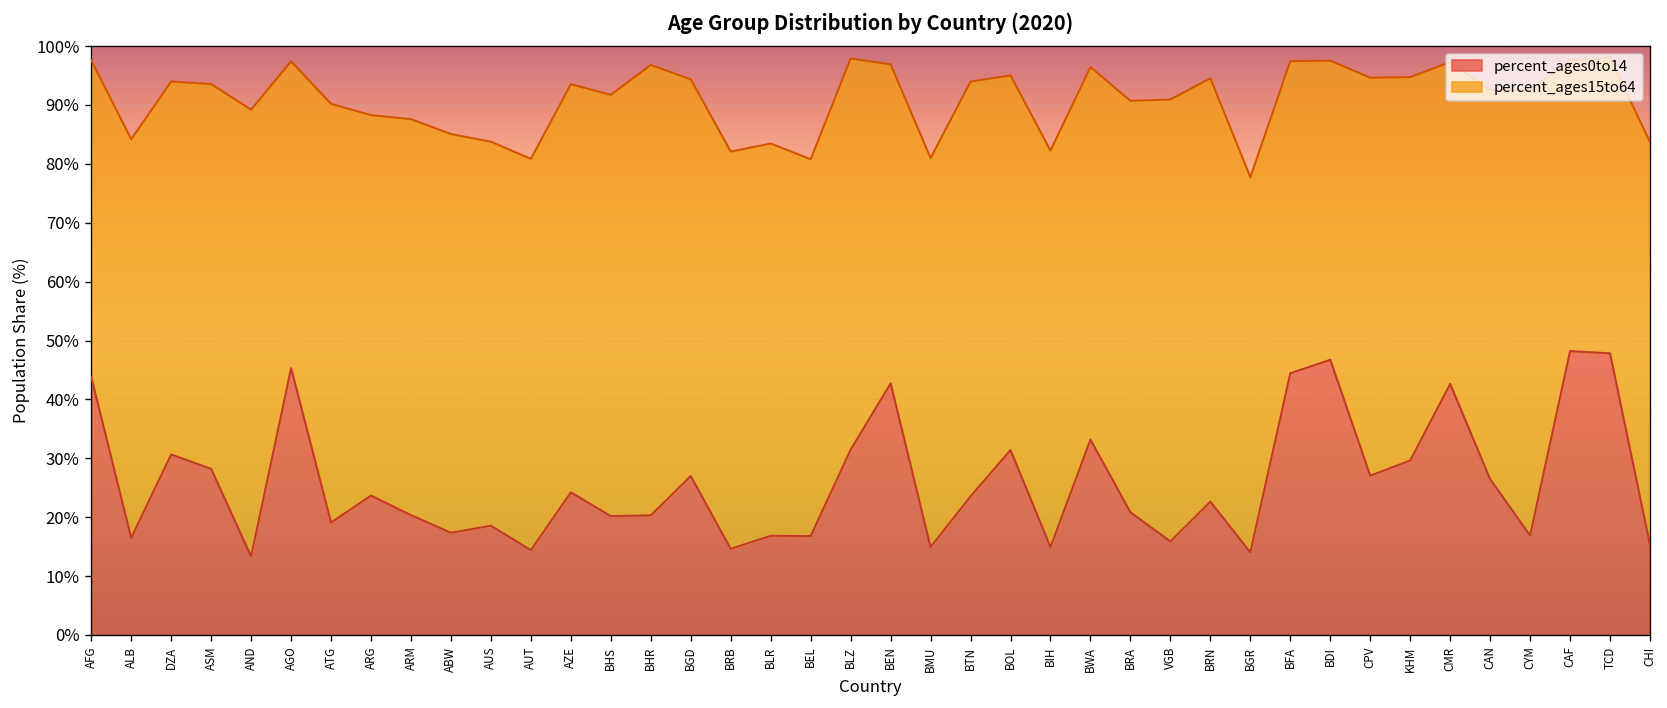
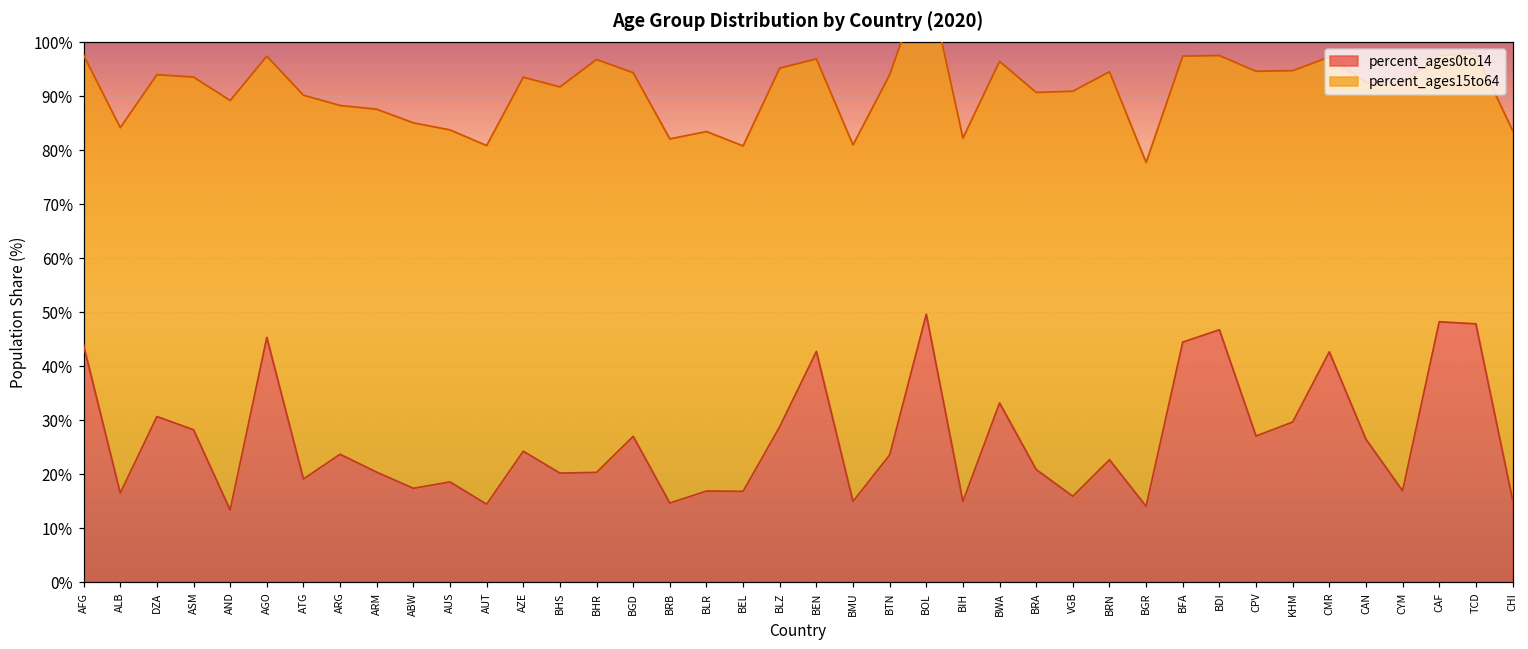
percent_ages0to14, BLZ: 31% -> 29%
percent_ages0to14, BOL: 31% -> 50%
